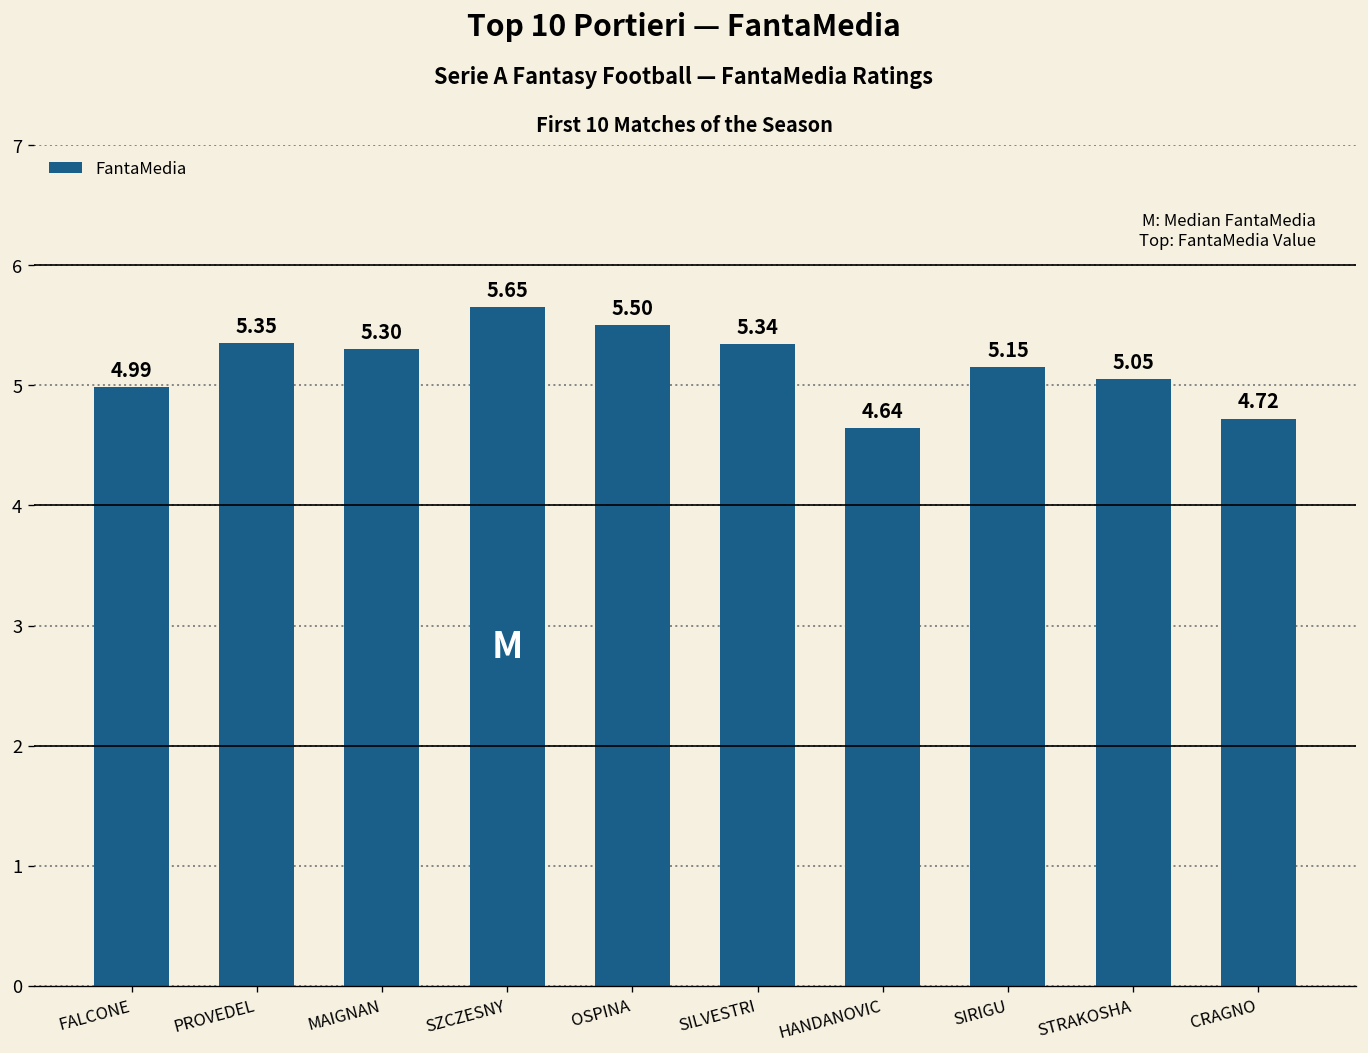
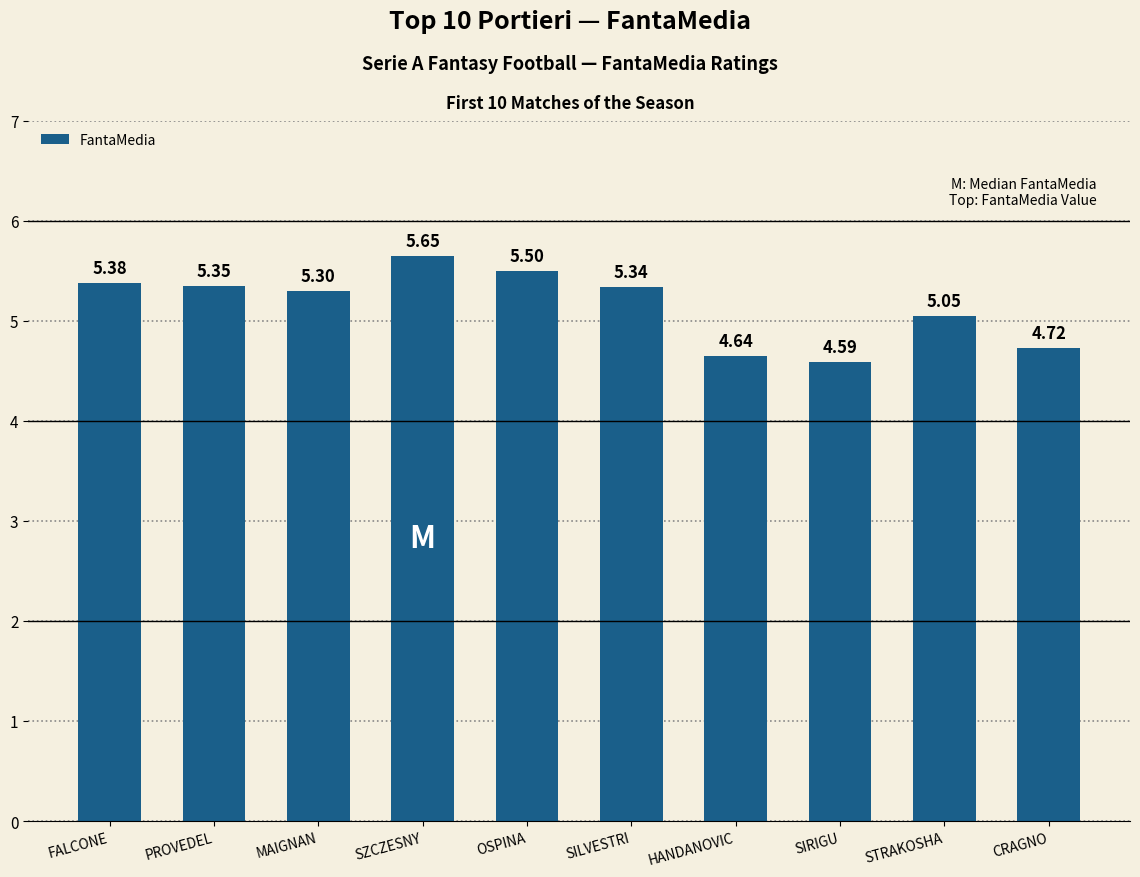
FALCONE: 4.99 -> 5.38
SIRIGU: 5.15 -> 4.59
